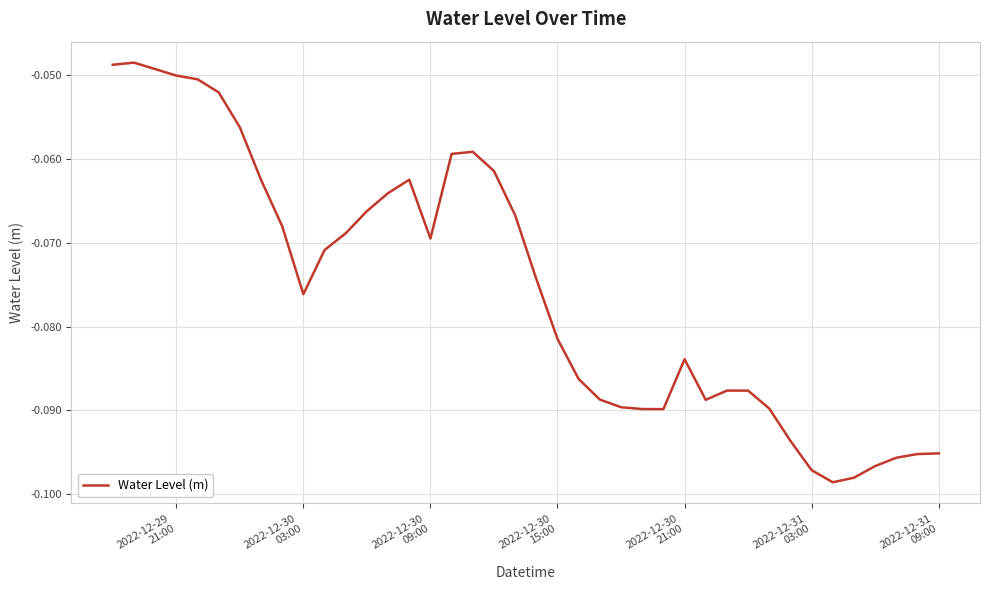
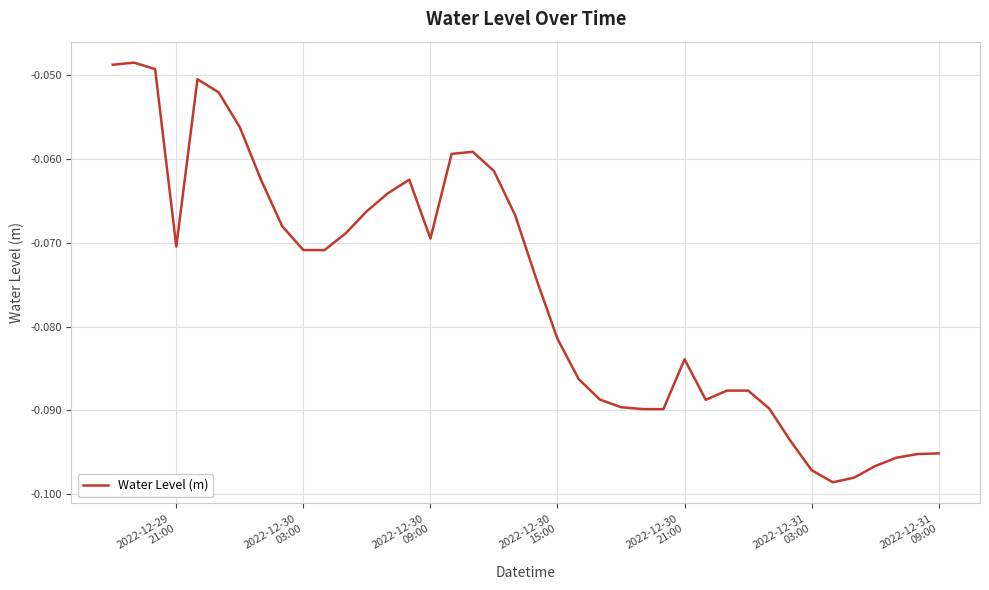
2022-12-29 21:00: -0.050 -> -0.070
2022-12-30 03:00: -0.076 -> -0.071
